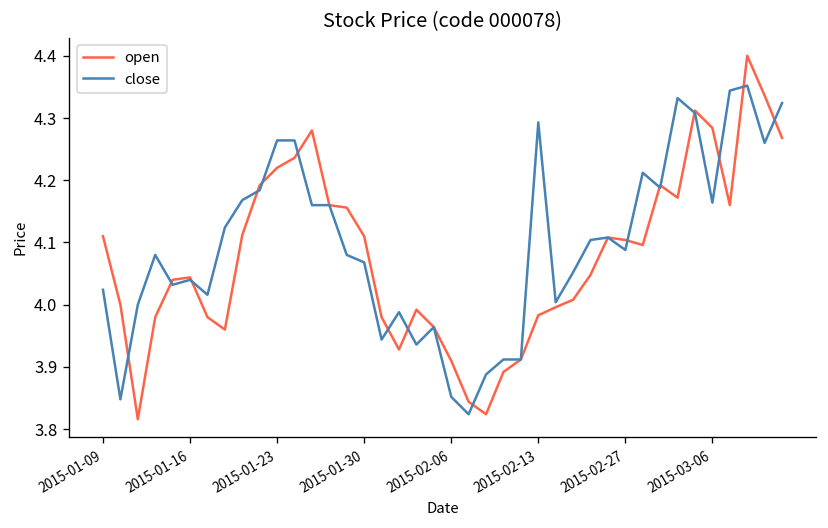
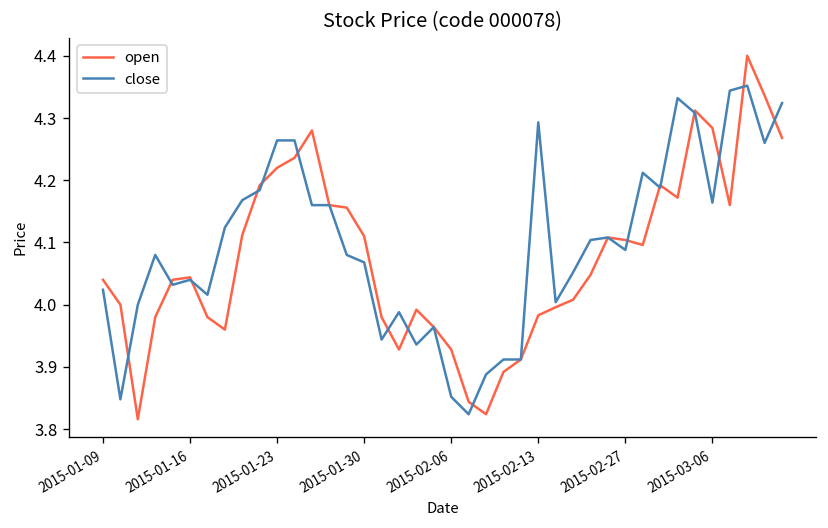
open, 2015-01-09: 4.11 -> 4.04
open, 2015-02-06: 3.91 -> 3.93
